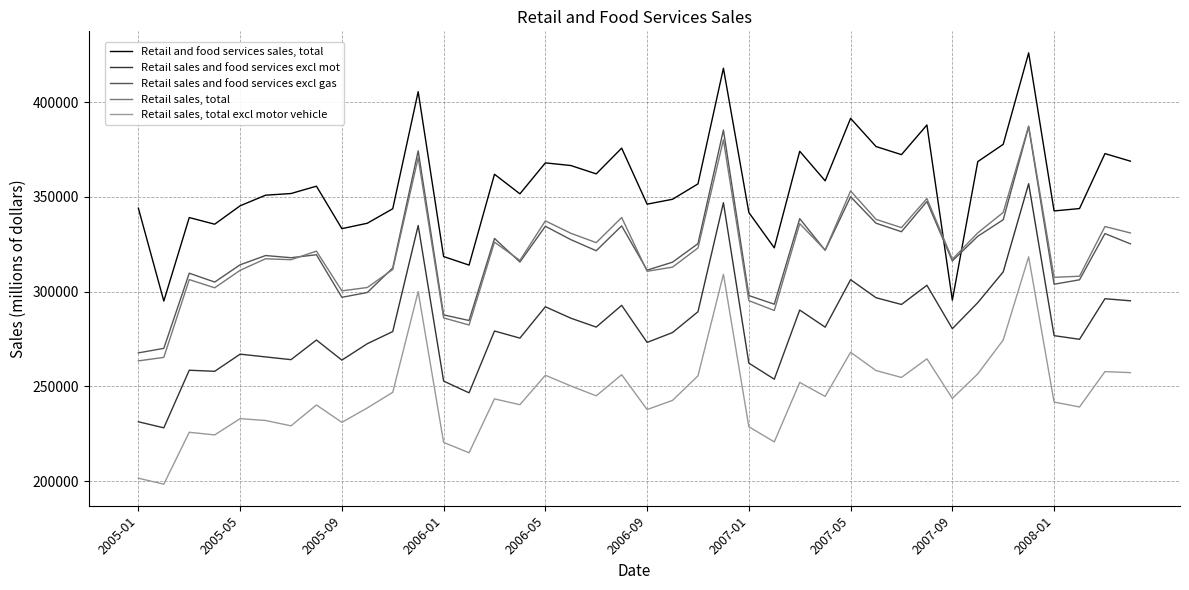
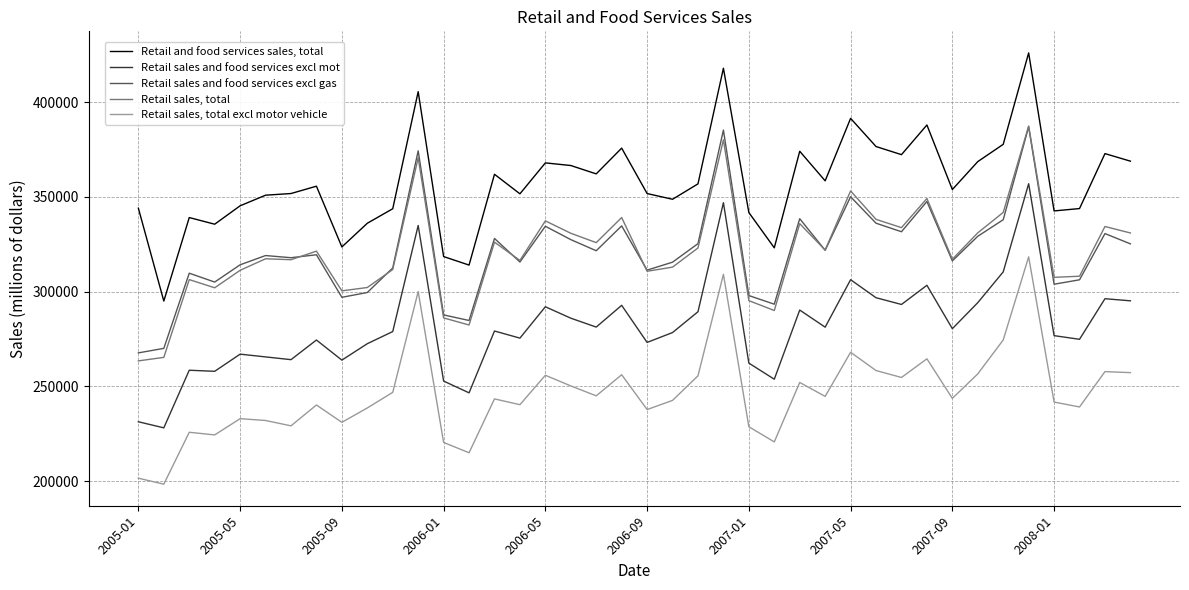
Retail and food services sales, total, 2005-09: 333000 -> 324000
Retail and food services sales, total, 2006-09: 346000 -> 352000
Retail and food services sales, total, 2007-09: 296000 -> 354000
